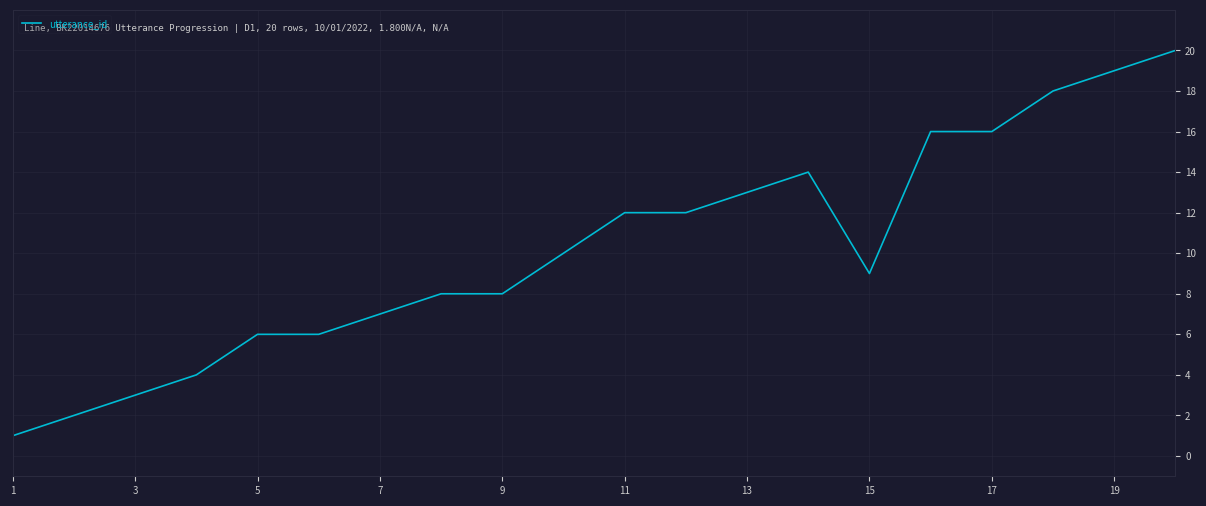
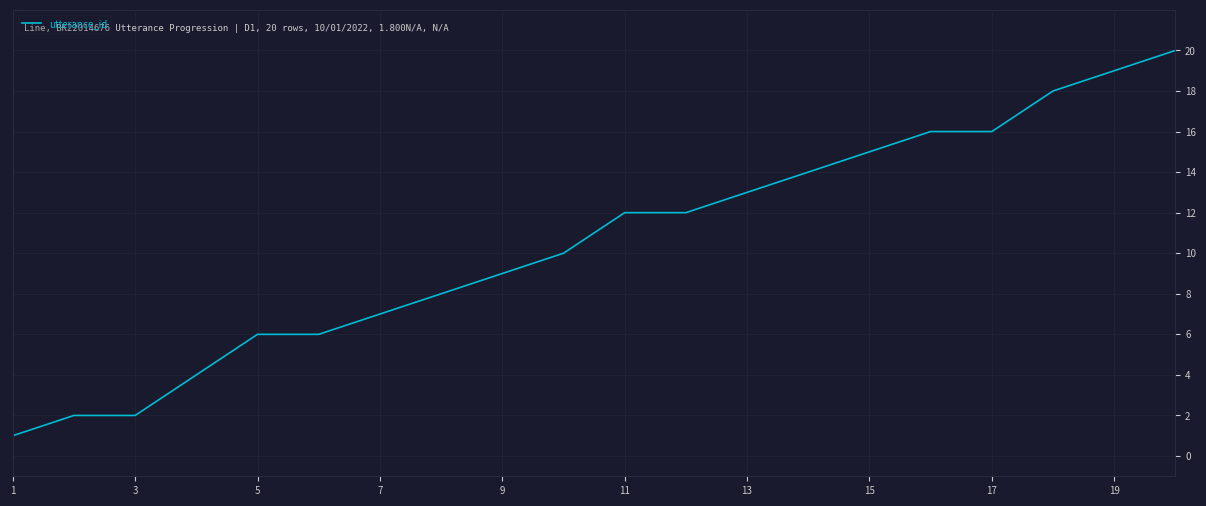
3: 3 -> 2
9: 8 -> 9
15: 9 -> 15
